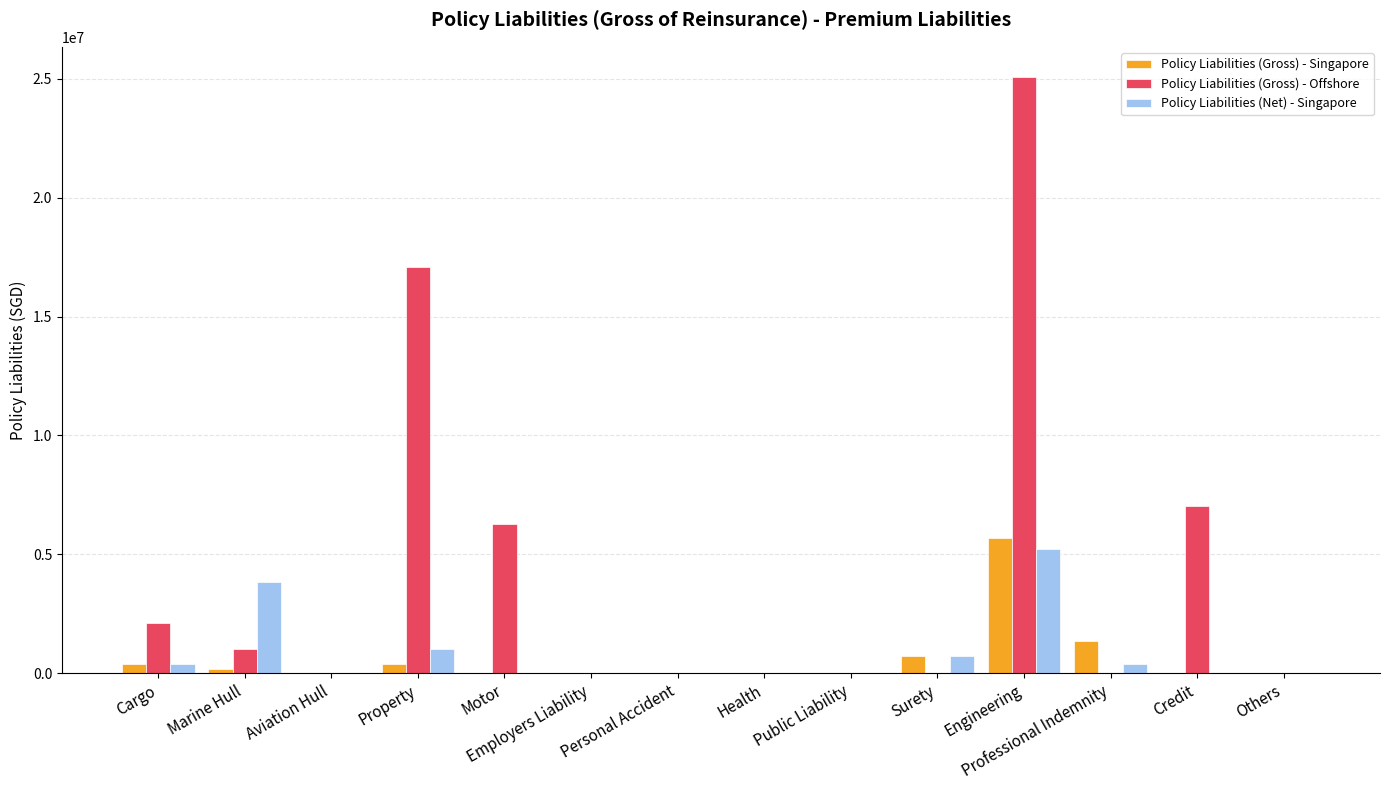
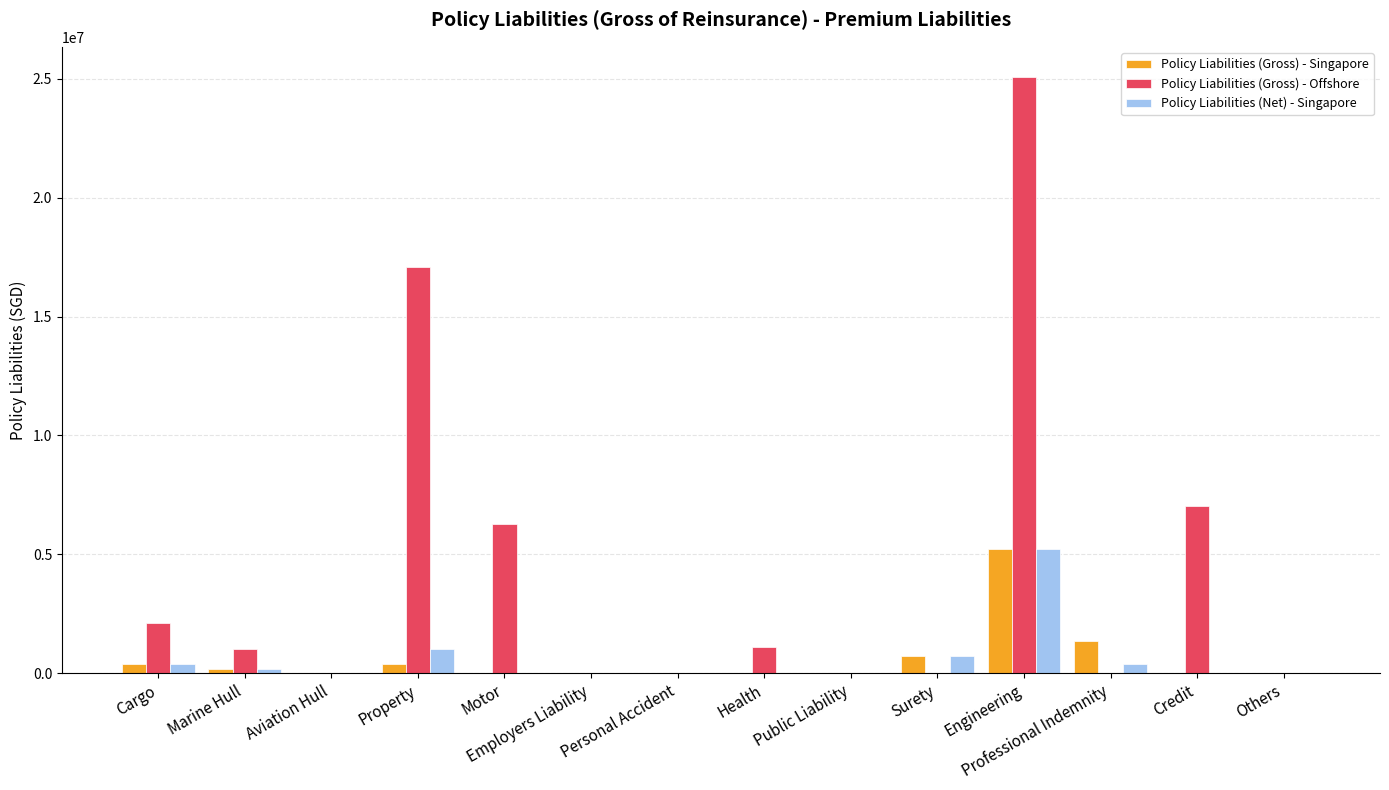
Policy Liabilities (Net) - Singapore, Marine Hull: 3800000 -> 200000
Policy Liabilities (Gross) - Offshore, Health: 0 -> 1100000
Policy Liabilities (Gross) - Singapore, Engineering: 5700000 -> 5200000
